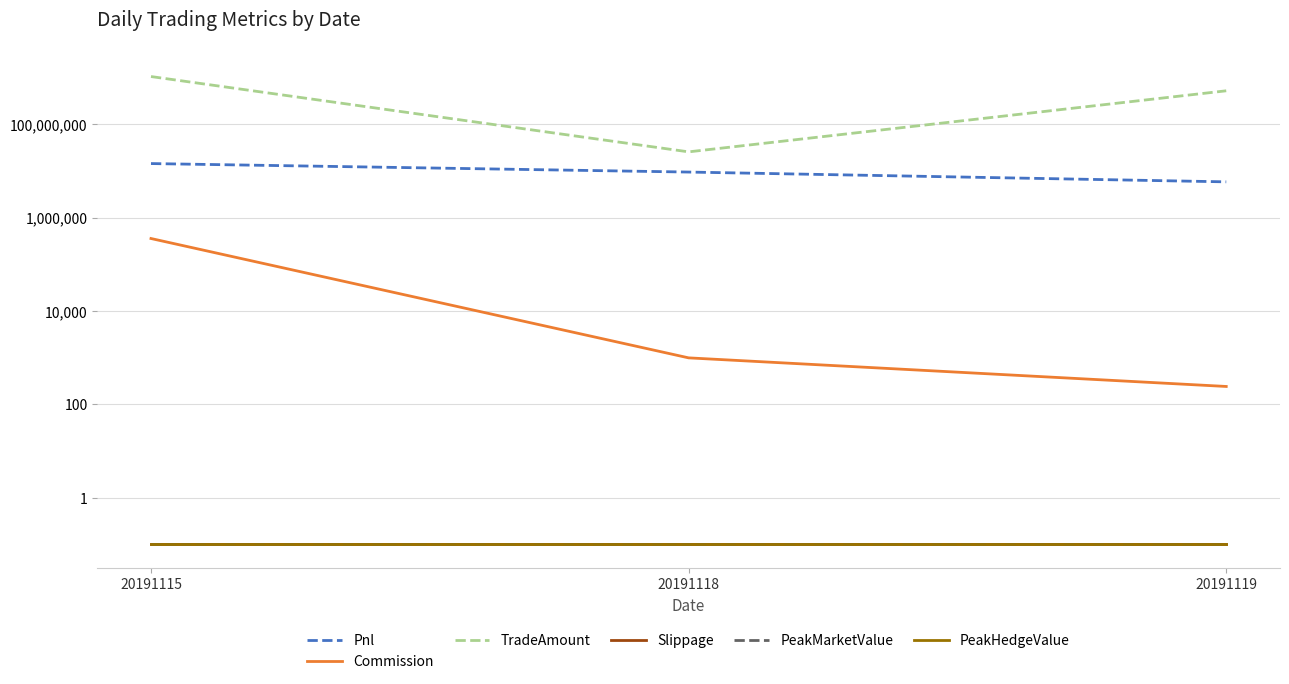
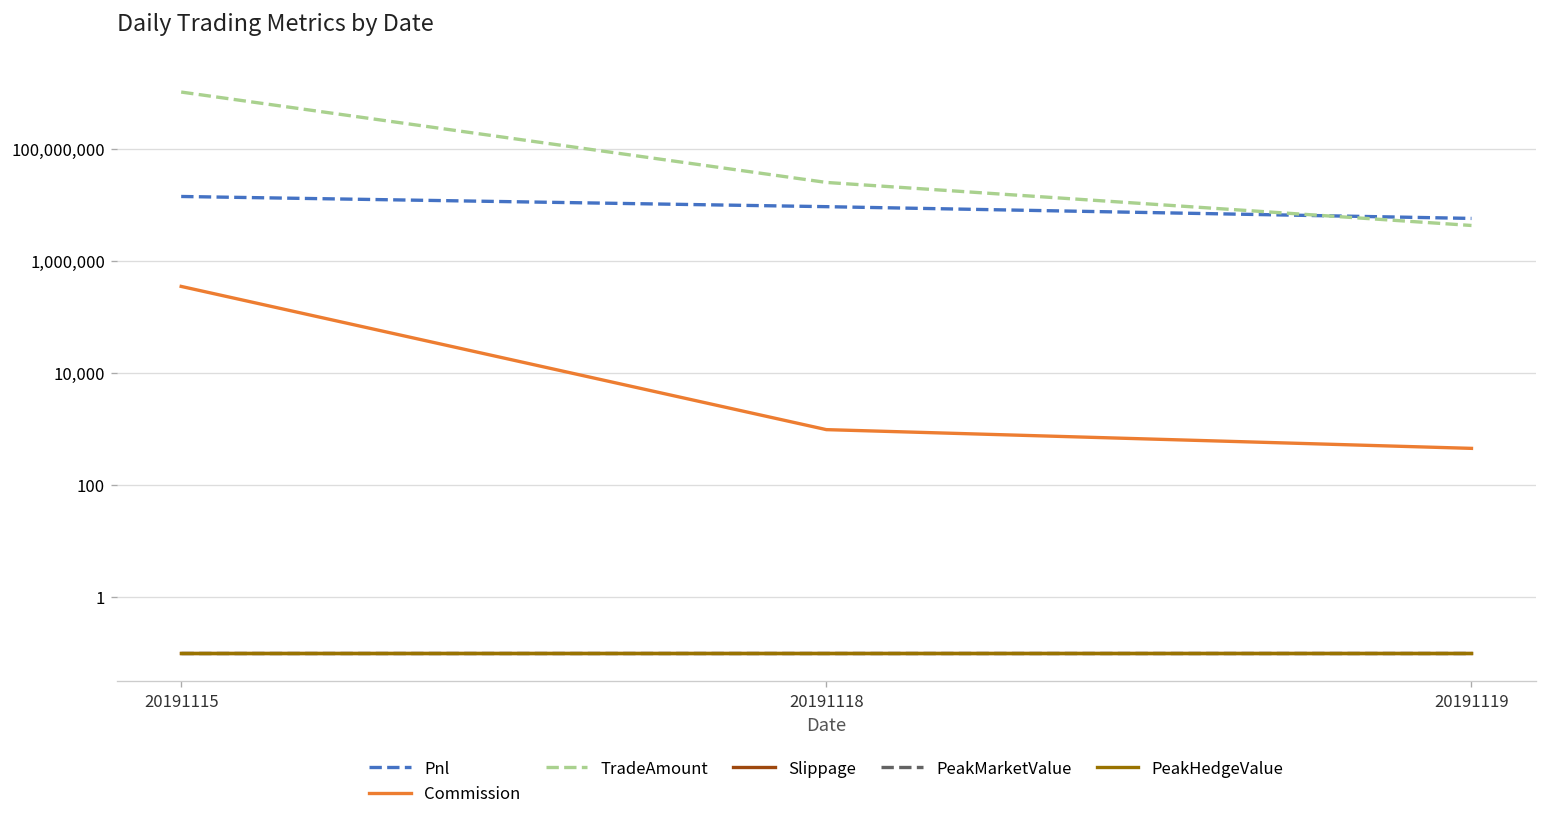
Commission, 20191119: 200 -> 500
TradeAmount, 20191119: 500,000,000 -> 4,000,000
